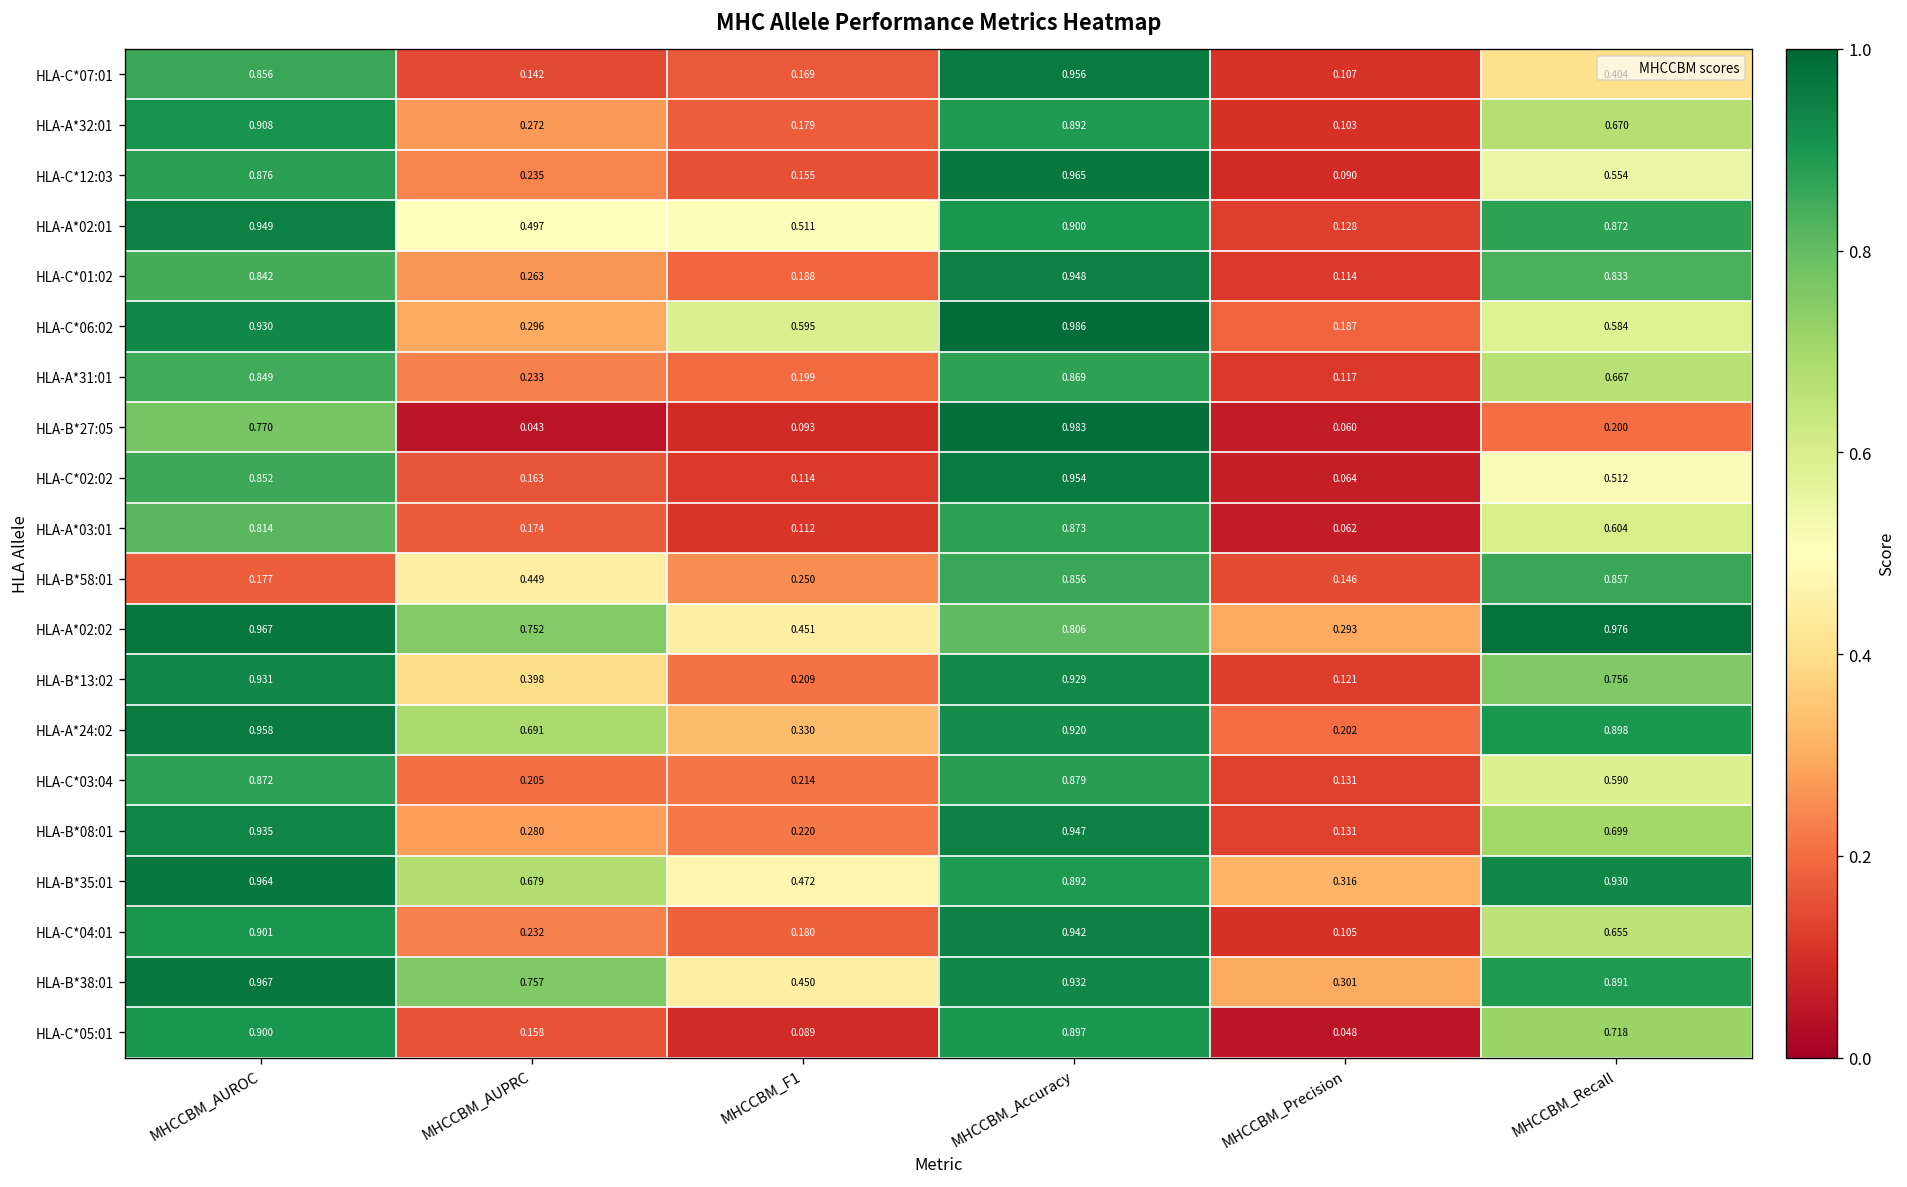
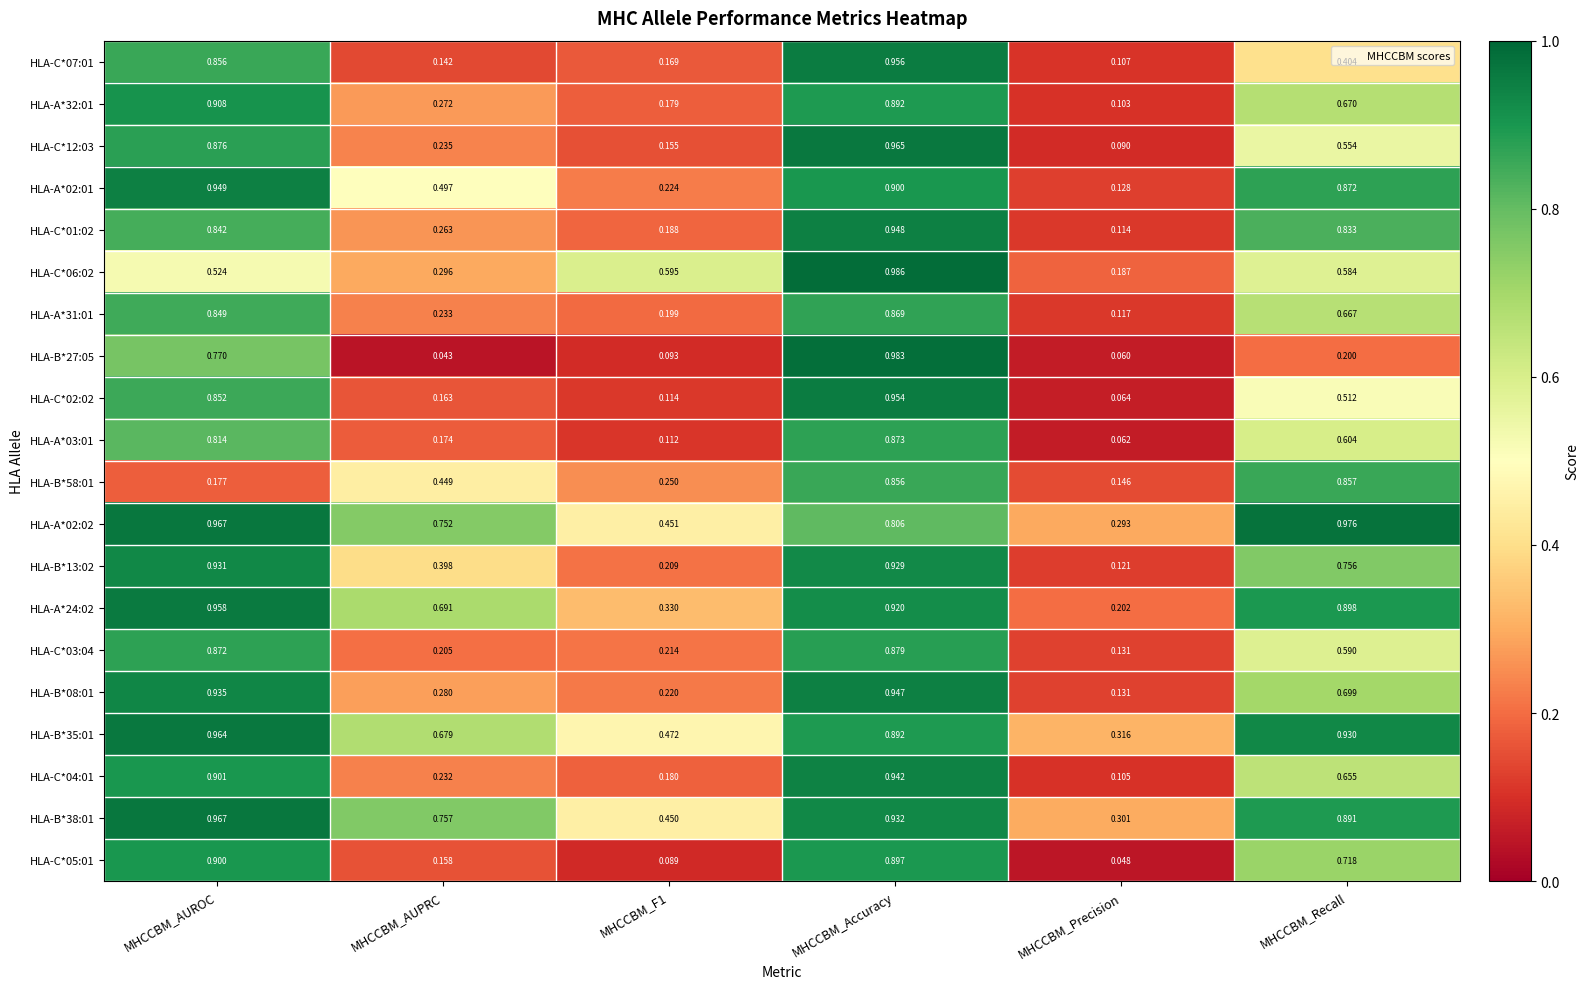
HLA-A*02:01, MHCCBM_F1: 0.511 -> 0.224
HLA-C*06:02, MHCCBM_AUROC: 0.930 -> 0.524
